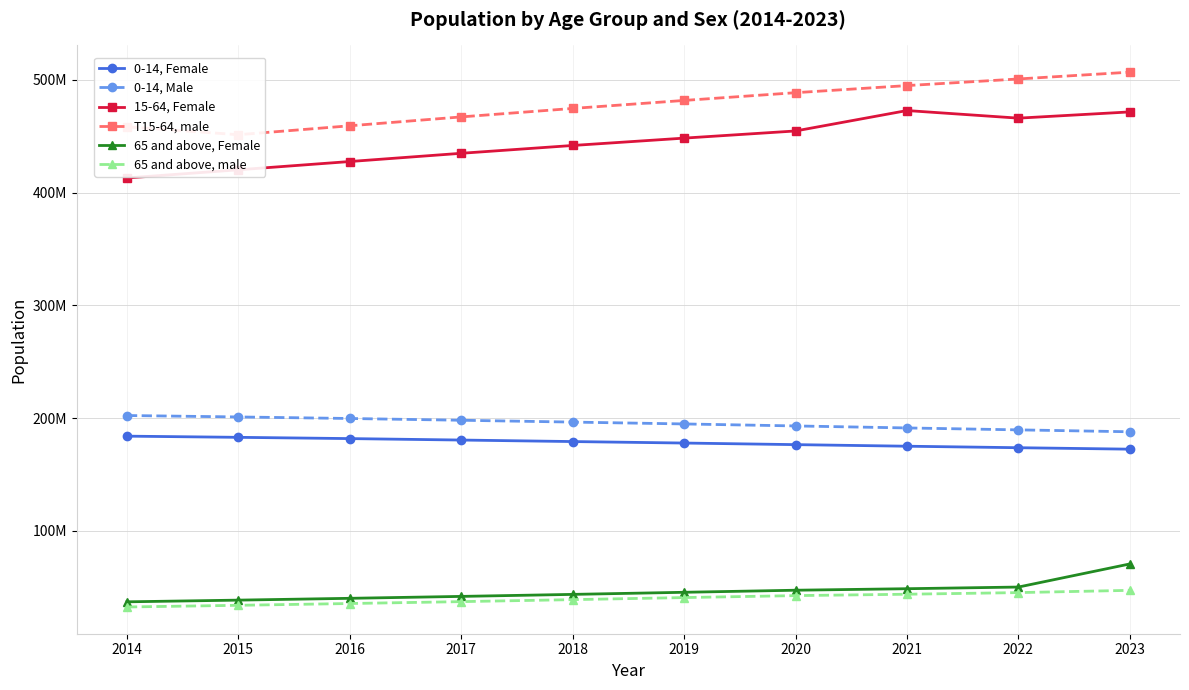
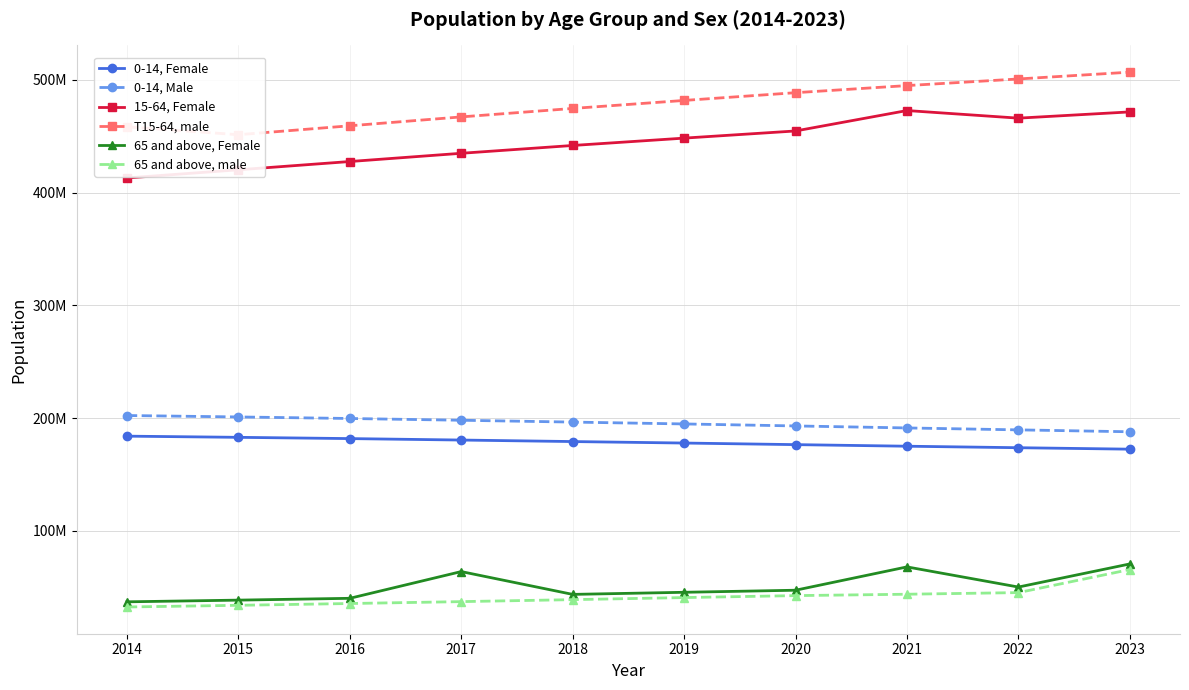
65 and above, Female, 2017: 42000000 -> 64000000
65 and above, Female, 2021: 49000000 -> 68000000
65 and above, male, 2023: 47000000 -> 66000000
